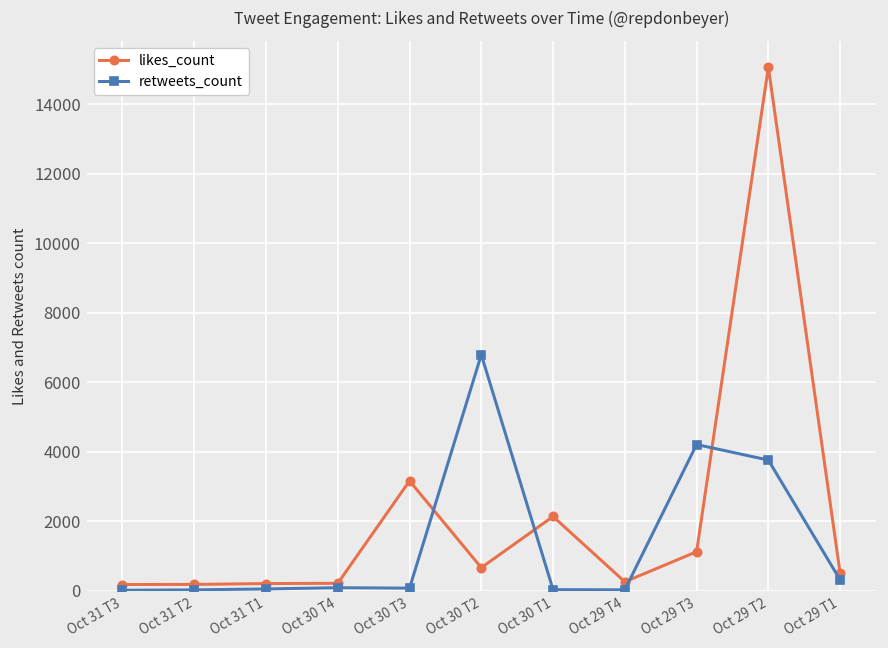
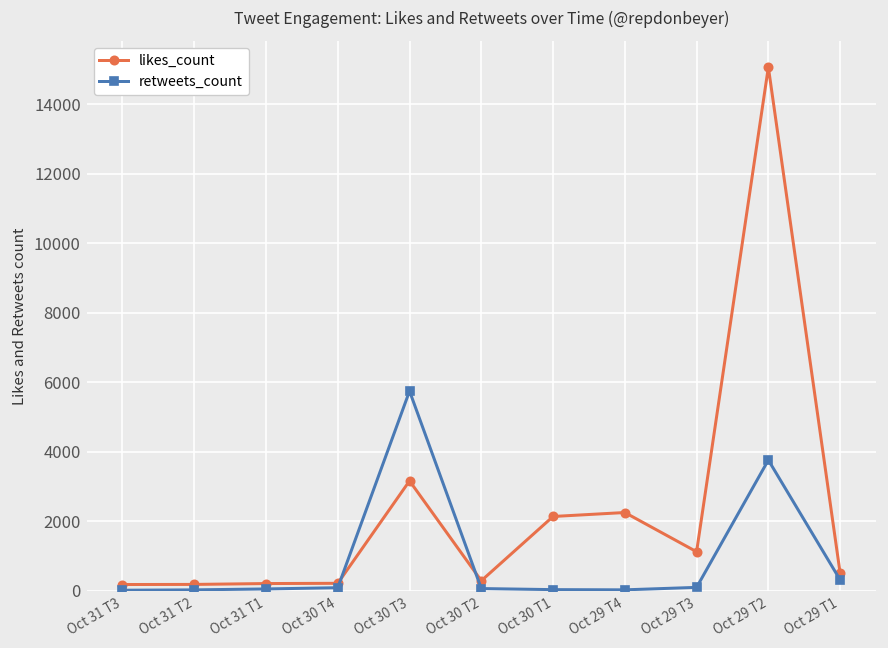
retweets_count, Oct 30 T3: 100 -> 5700
likes_count, Oct 30 T2: 700 -> 300
retweets_count, Oct 30 T2: 6800 -> 100
likes_count, Oct 29 T4: 300 -> 2300
retweets_count, Oct 29 T3: 4200 -> 100
